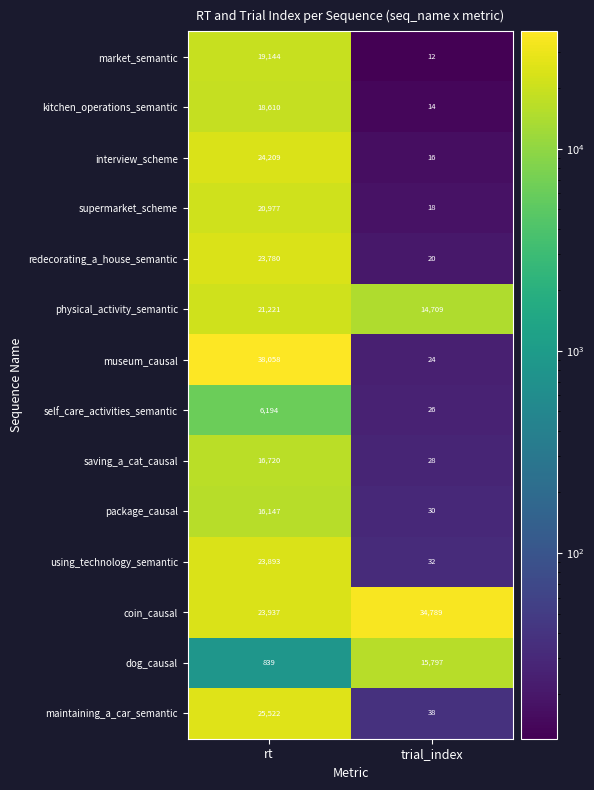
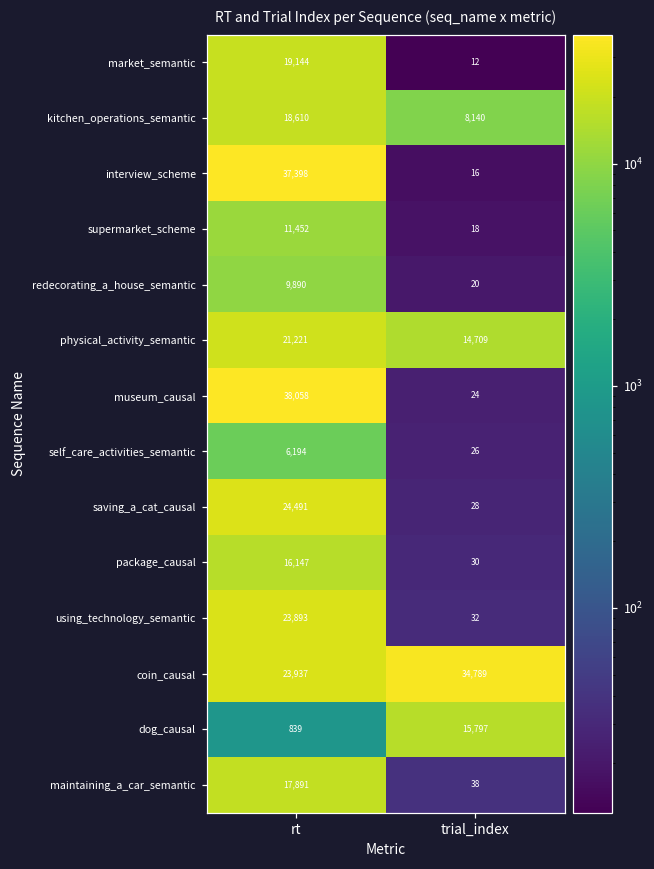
kitchen_operations_semantic, trial_index: 14 -> 8,140
interview_scheme, rt: 24,209 -> 37,398
supermarket_scheme, rt: 20,977 -> 11,452
redecorating_a_house_semantic, rt: 23,780 -> 9,890
saving_a_cat_causal, rt: 16,720 -> 24,491
maintaining_a_car_semantic, rt: 25,522 -> 17,891
